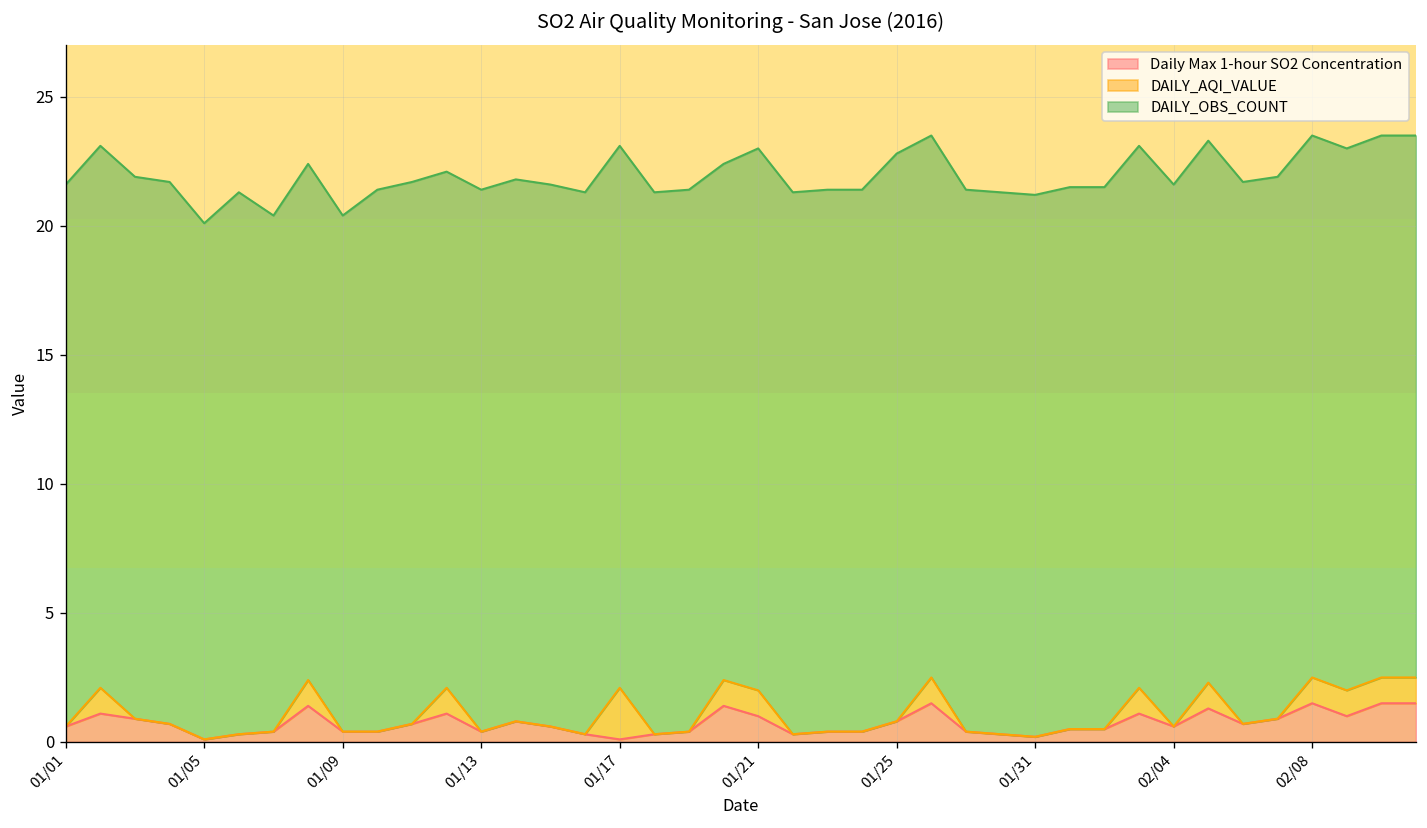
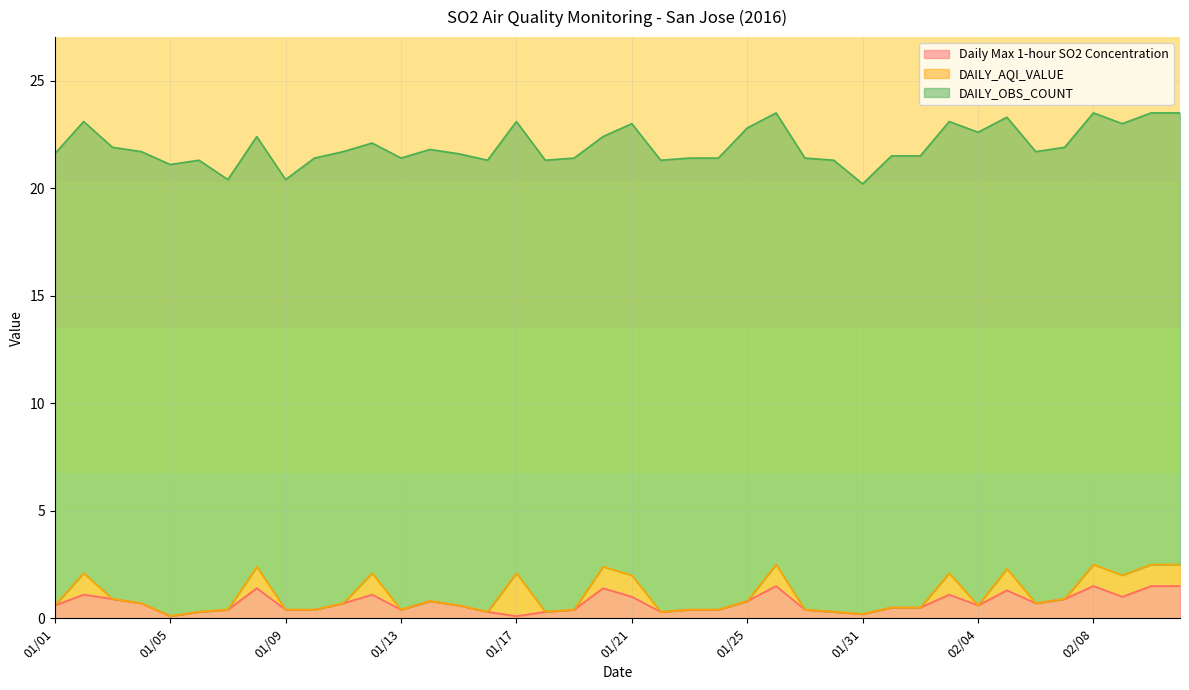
DAILY_OBS_COUNT, 01/05: 20 -> 21
DAILY_OBS_COUNT, 01/31: 21 -> 20
DAILY_OBS_COUNT, 02/04: 21 -> 22
